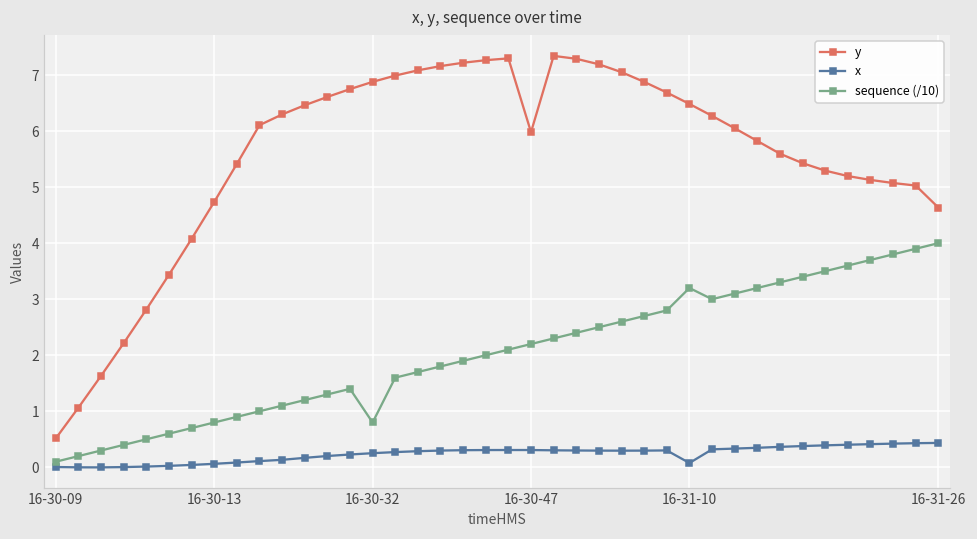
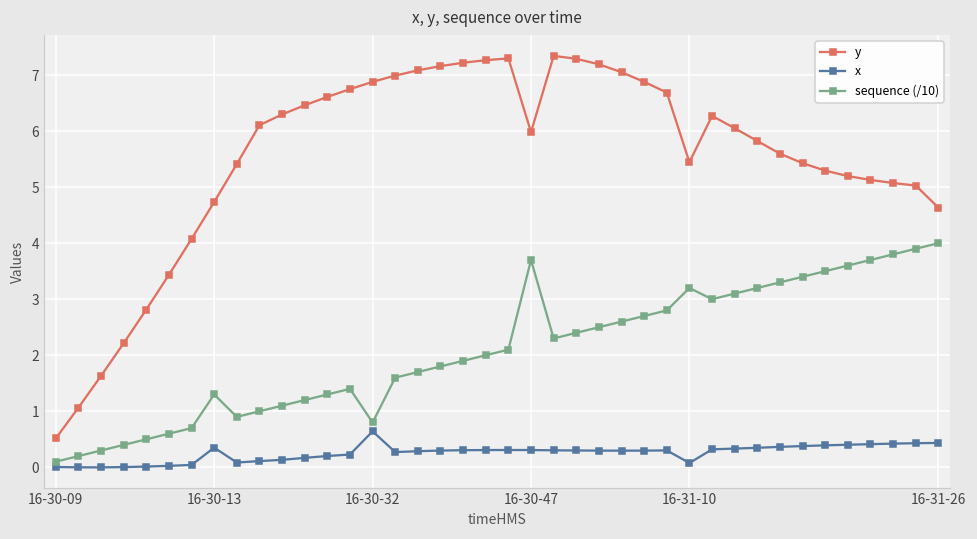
x, 16-30-13: 0.1 -> 0.4
sequence (/10), 16-30-13: 0.8 -> 1.3
x, 16-30-32: 0.3 -> 0.6
sequence (/10), 16-30-47: 2.2 -> 3.7
y, 16-31-10: 6.5 -> 5.4
